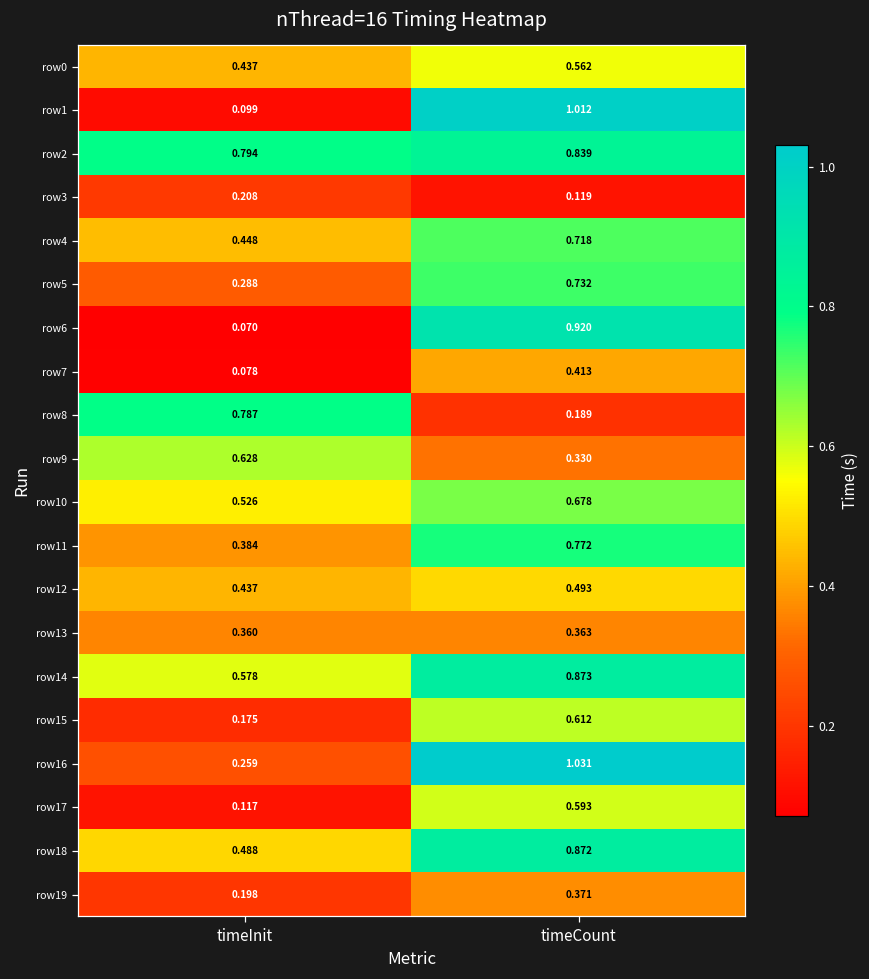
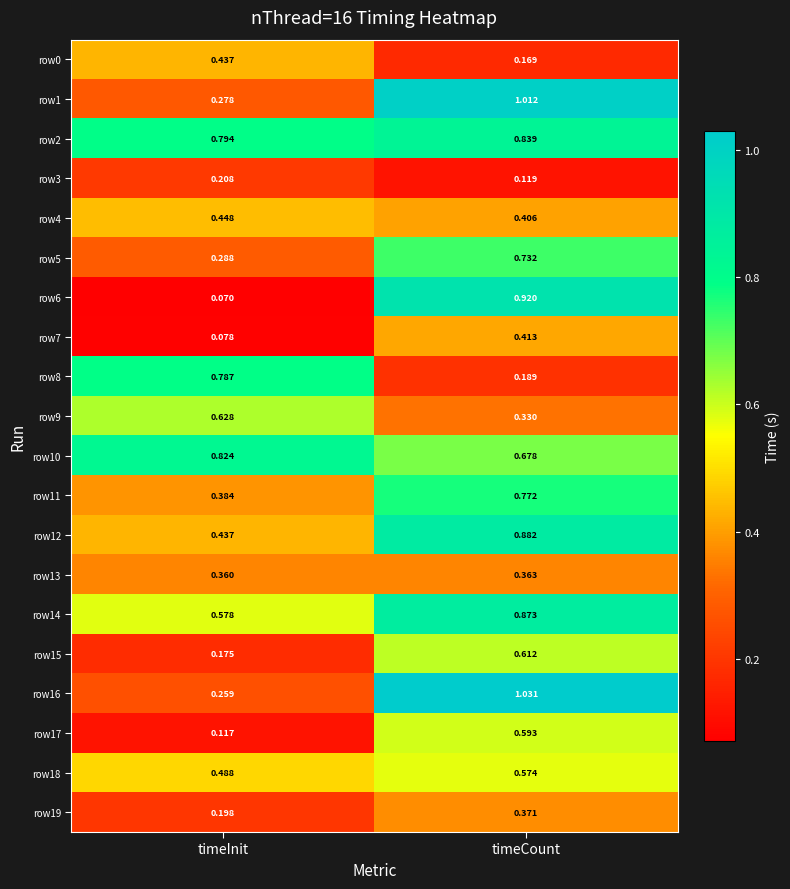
row0, timeCount: 0.562 -> 0.169
row1, timeInit: 0.099 -> 0.278
row4, timeCount: 0.718 -> 0.406
row10, timeInit: 0.526 -> 0.824
row12, timeCount: 0.493 -> 0.882
row18, timeCount: 0.872 -> 0.574
